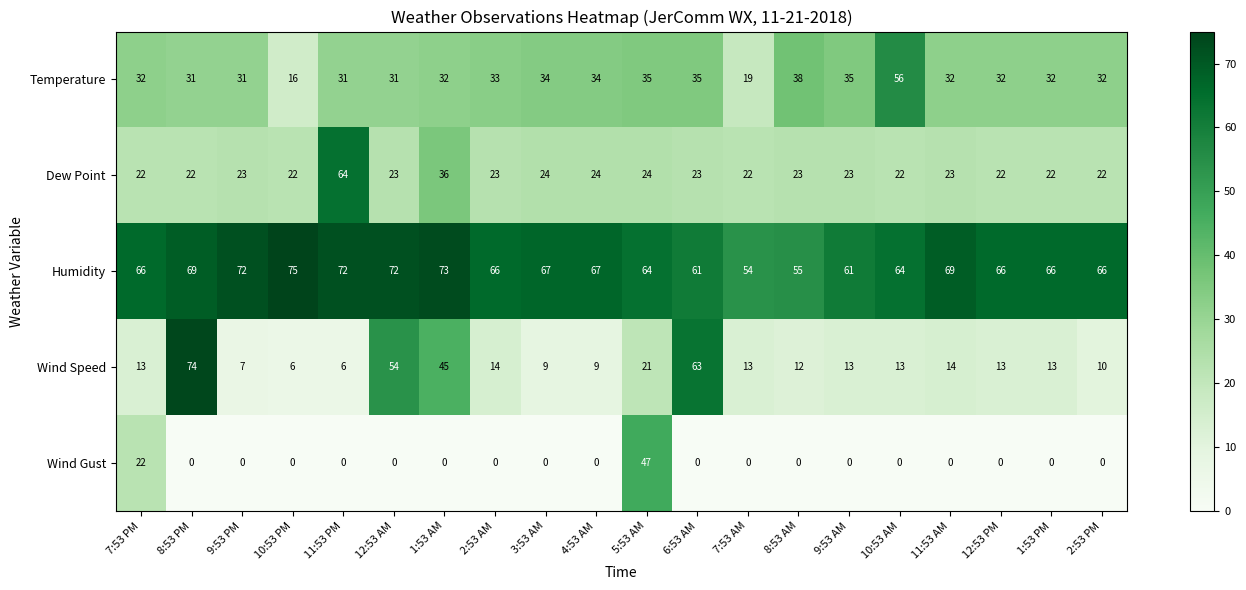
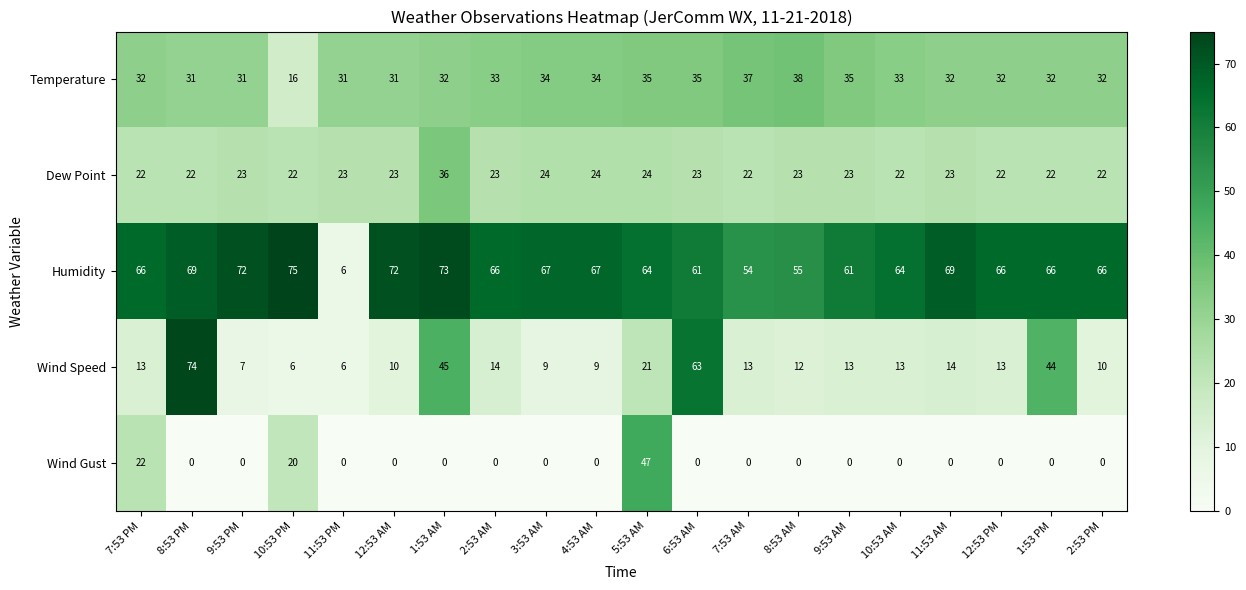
Temperature, 7:53 AM: 19 -> 37
Temperature, 10:53 AM: 56 -> 33
Dew Point, 11:53 PM: 64 -> 23
Humidity, 11:53 PM: 72 -> 6
Wind Speed, 12:53 AM: 54 -> 10
Wind Speed, 1:53 PM: 13 -> 44
Wind Gust, 10:53 PM: 0 -> 20
